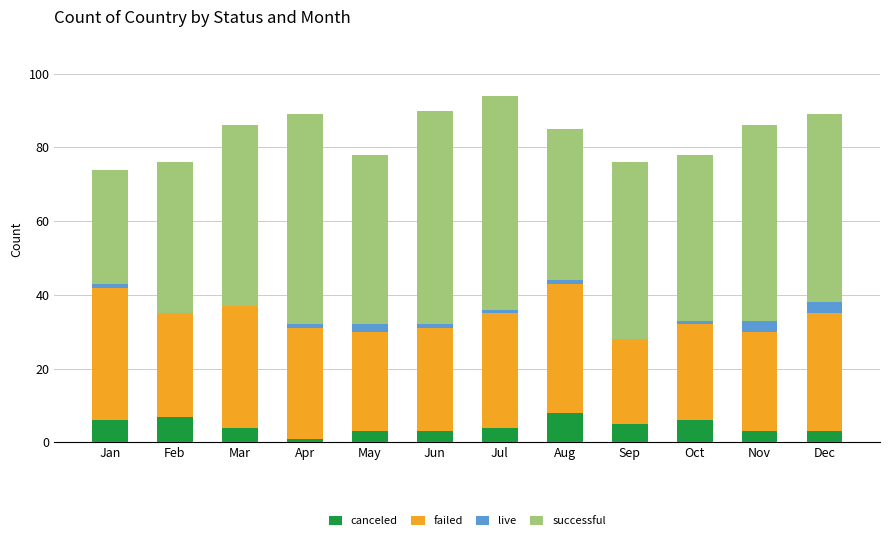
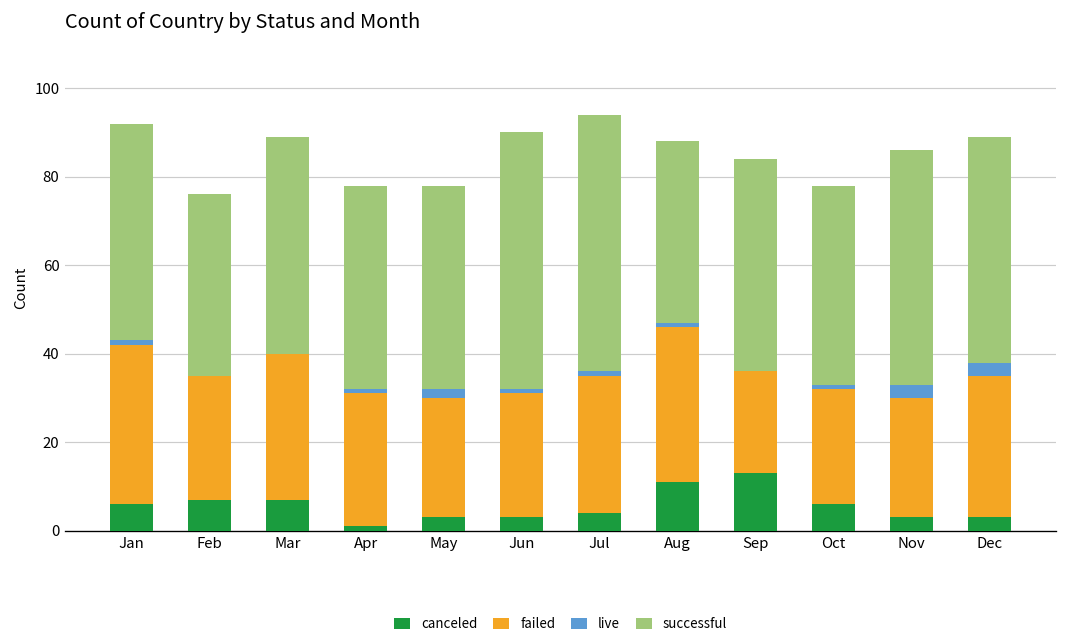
successful, Jan: 31 -> 49
canceled, Mar: 4 -> 7
successful, Apr: 57 -> 46
canceled, Aug: 8 -> 11
canceled, Sep: 5 -> 13
